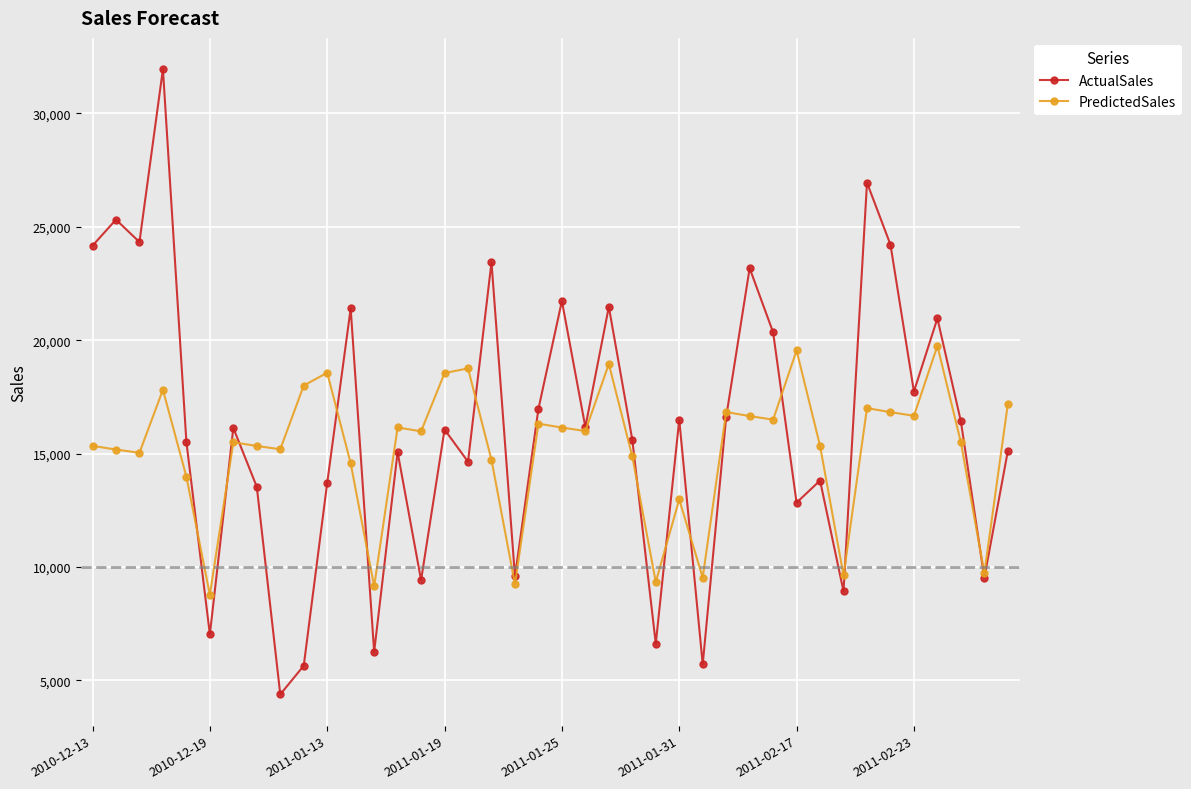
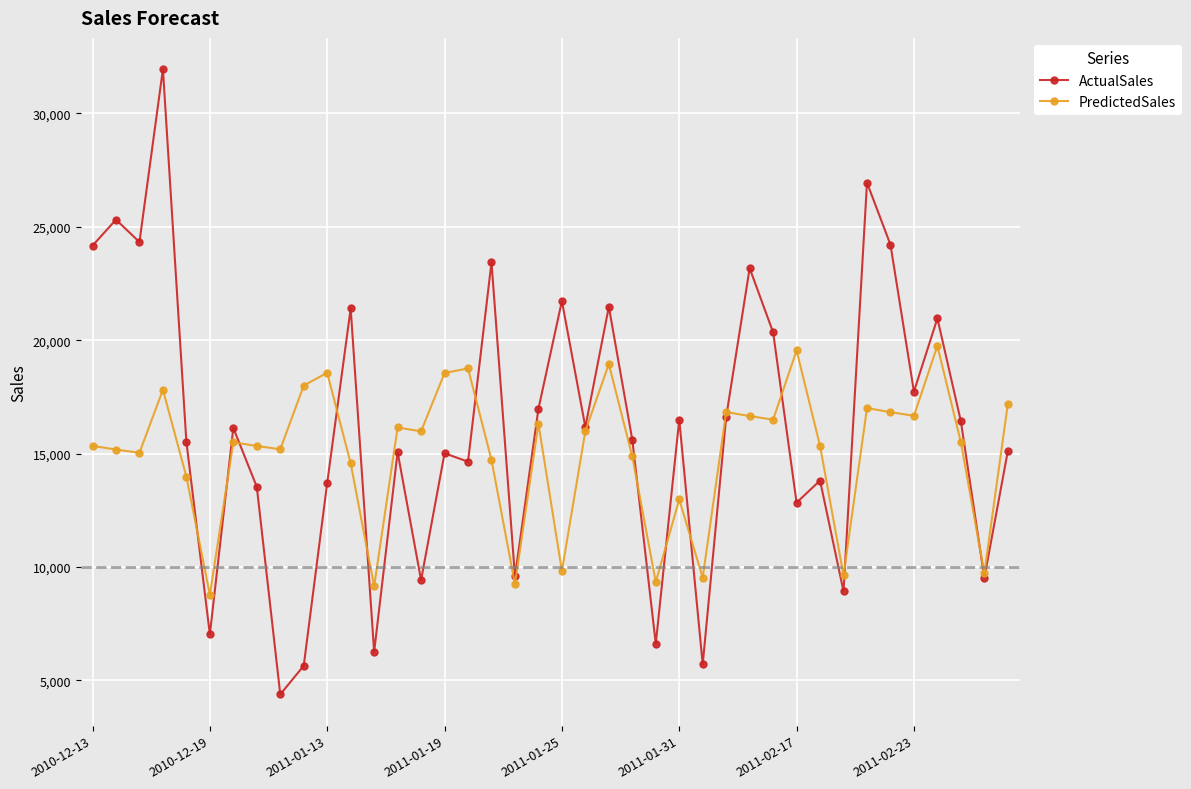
ActualSales, 2011-01-19: 16,100 -> 15,000
PredictedSales, 2011-01-25: 16,100 -> 9,800
